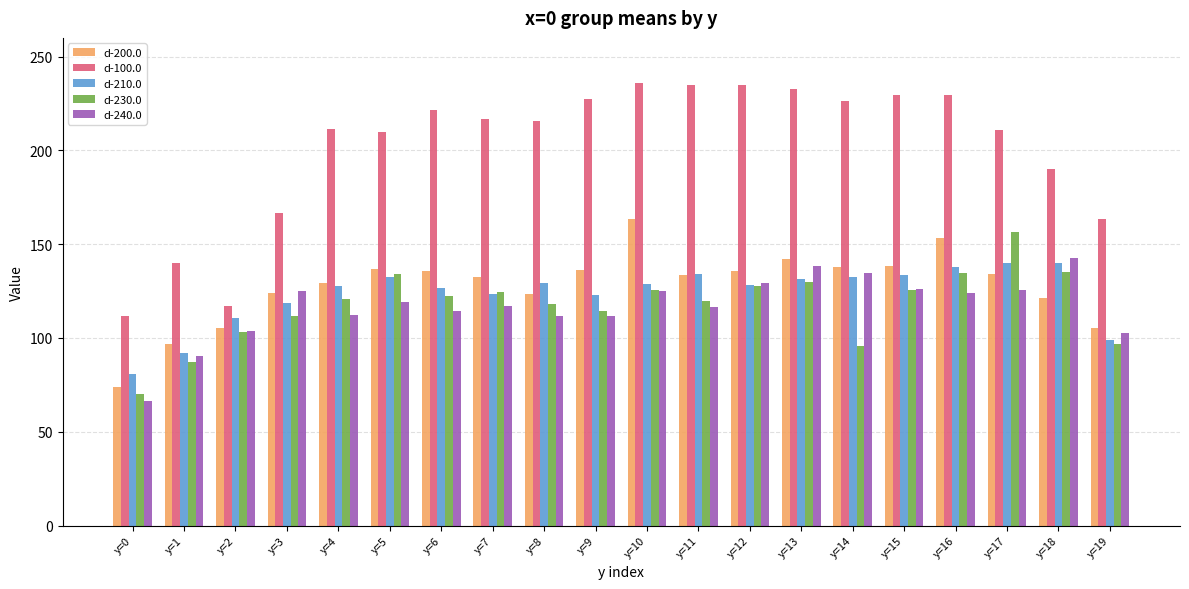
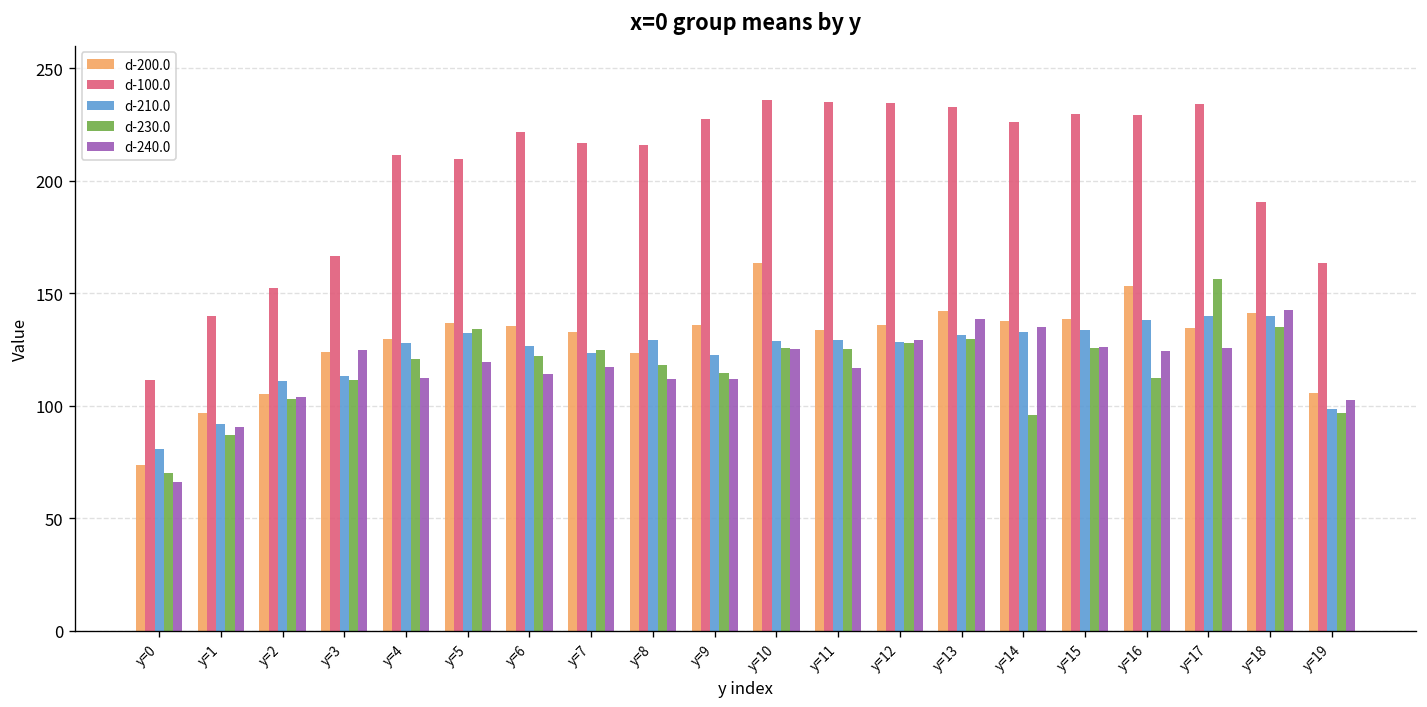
d-100.0, y=2: 117 -> 152
d-210.0, y=3: 118 -> 113
d-210.0, y=11: 134 -> 129
d-230.0, y=11: 120 -> 125
d-230.0, y=16: 134 -> 112
d-100.0, y=17: 211 -> 234
d-200.0, y=18: 121 -> 141
